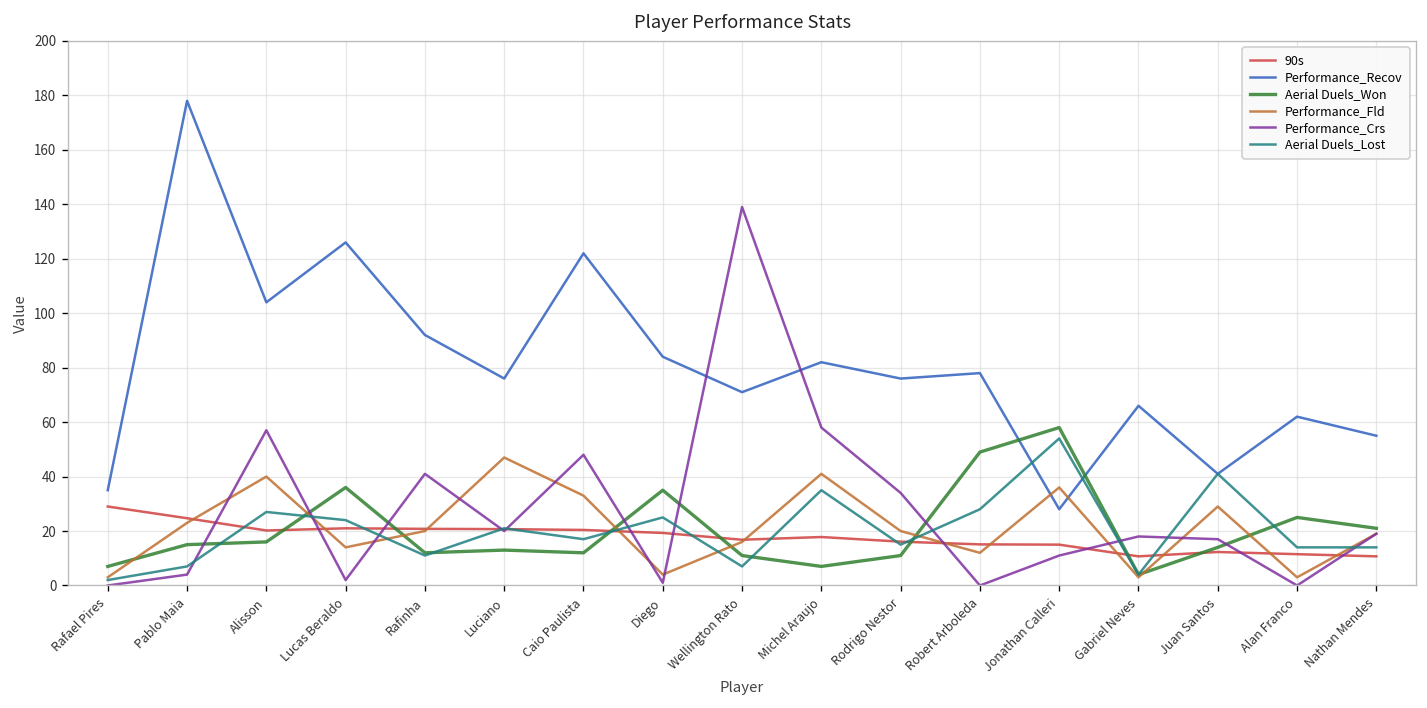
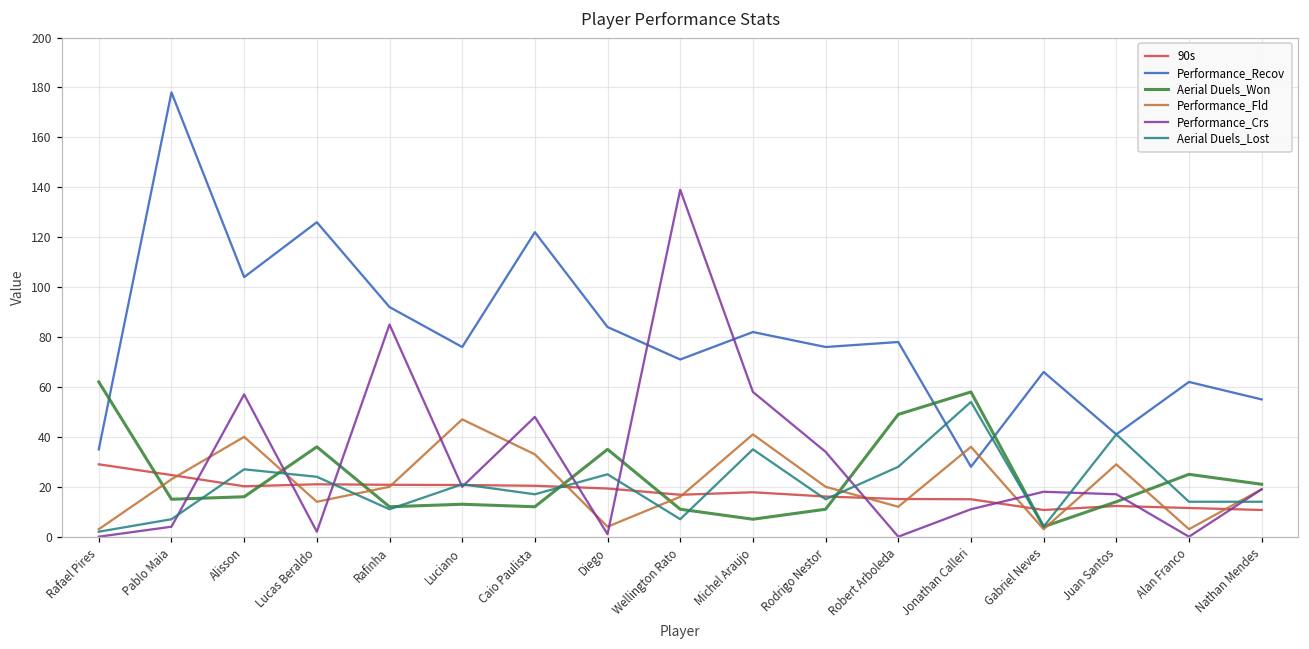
Aerial Duels_Won, Rafael Pires: 7 -> 62
Performance_Crs, Rafinha: 41 -> 85
